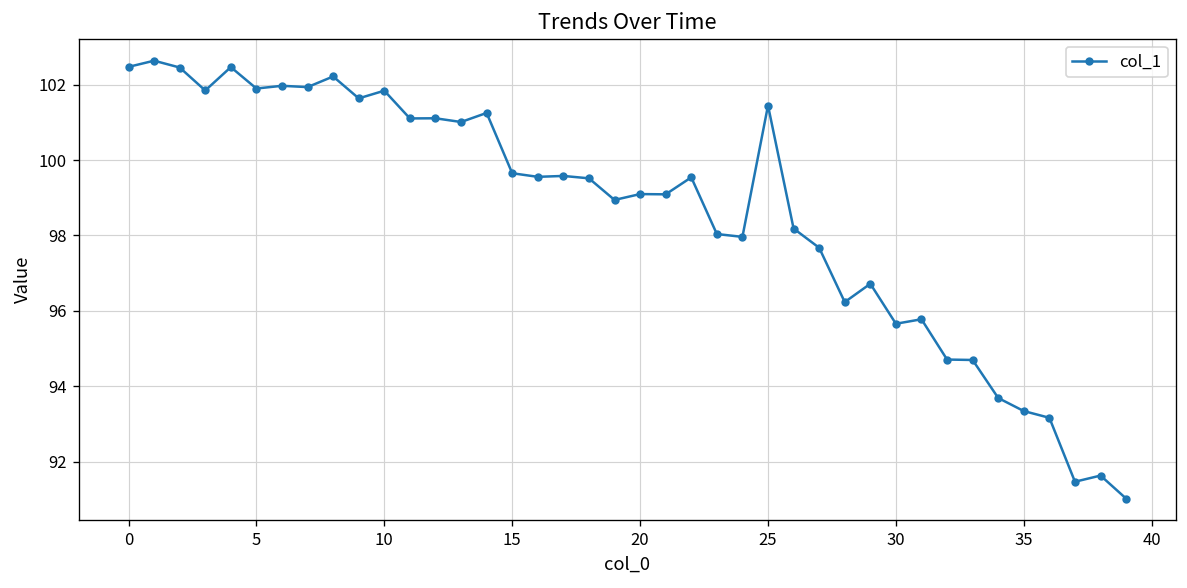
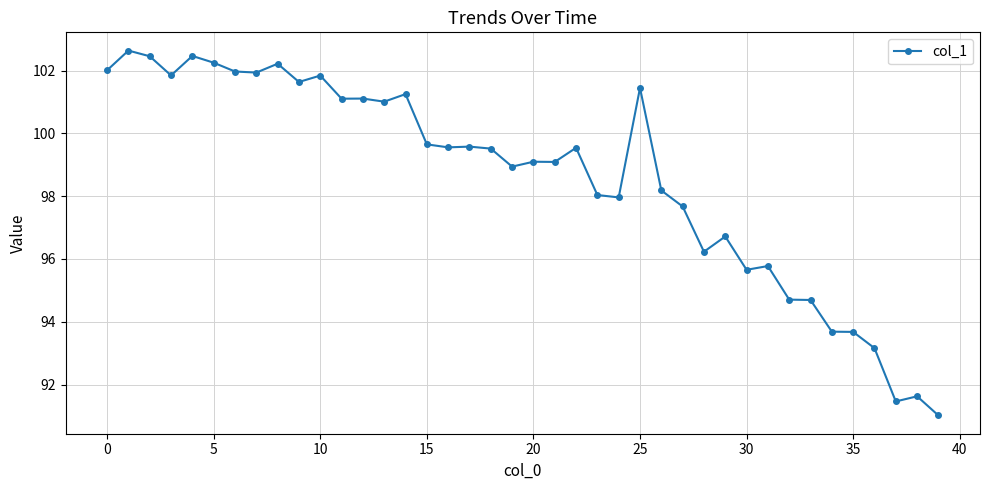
0: 102.5 -> 102.0
5: 101.9 -> 102.2
35: 93.3 -> 93.7
